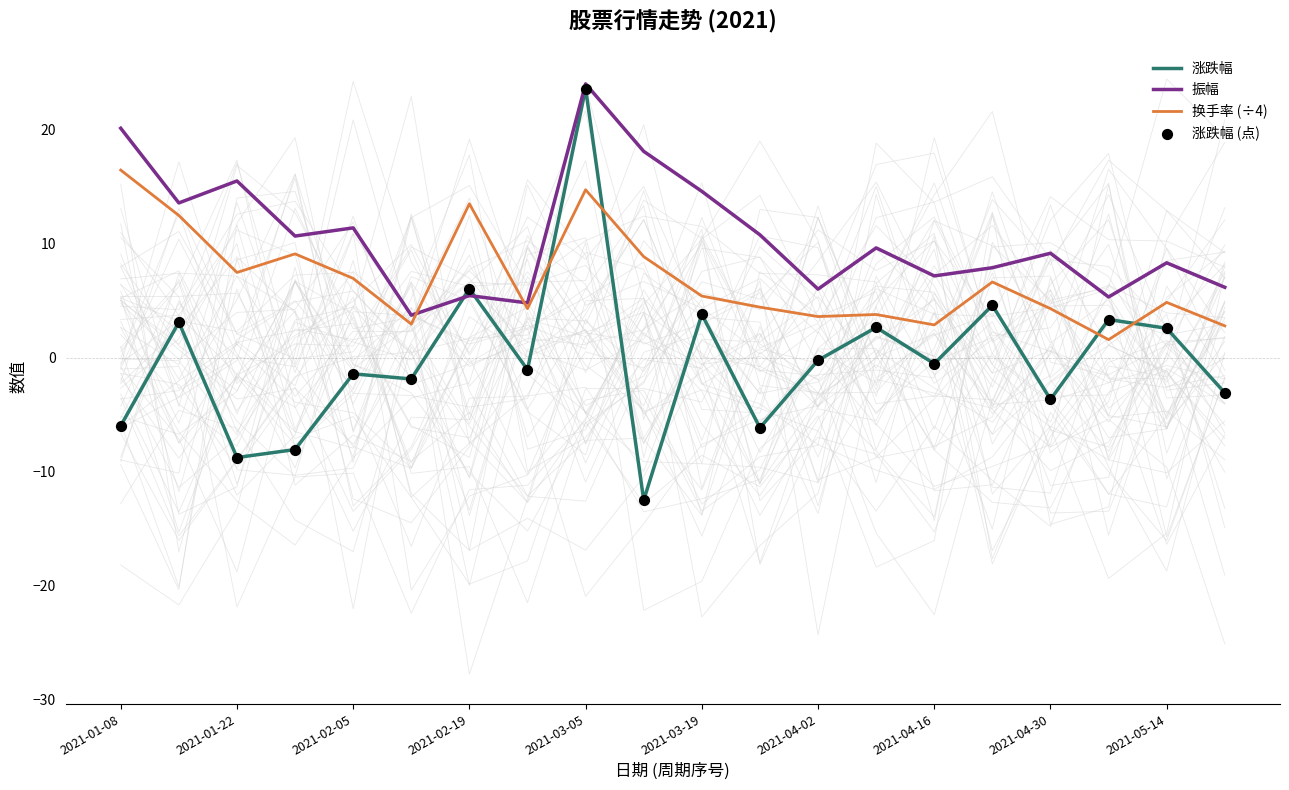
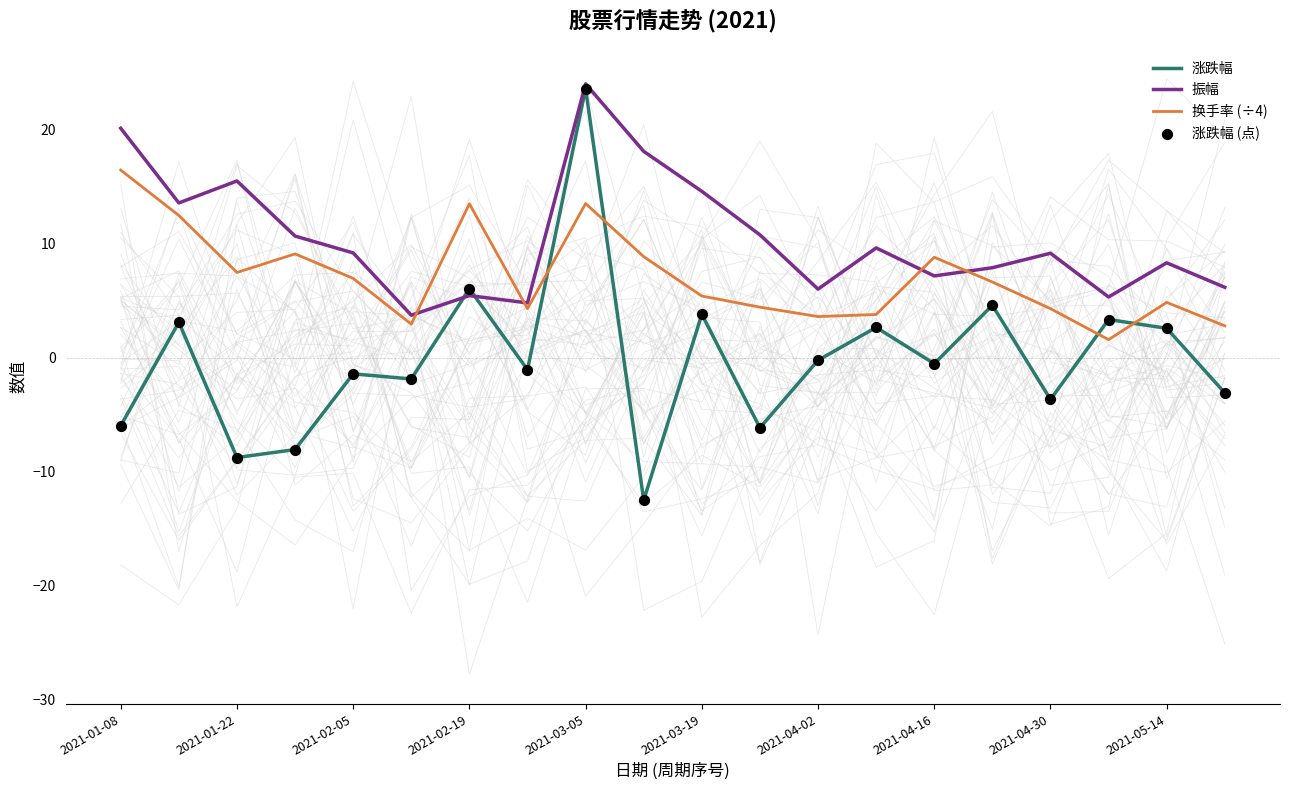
振幅, 2021-02-05: 11.4 -> 9.2
换手率 (÷4), 2021-03-05: 14.7 -> 13.5
换手率 (÷4), 2021-04-16: 2.9 -> 8.8
